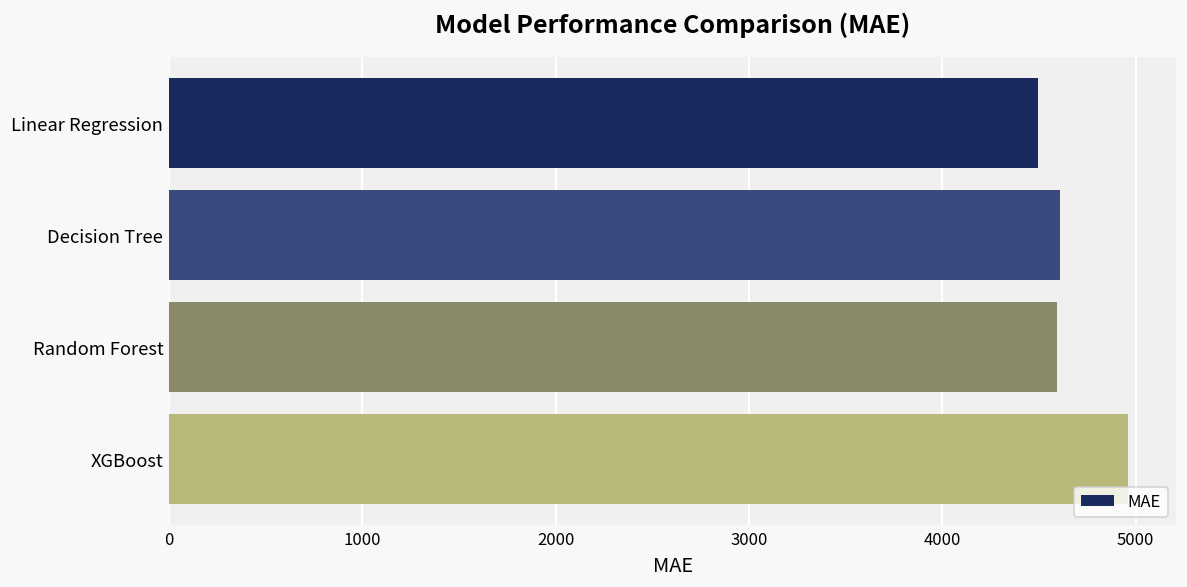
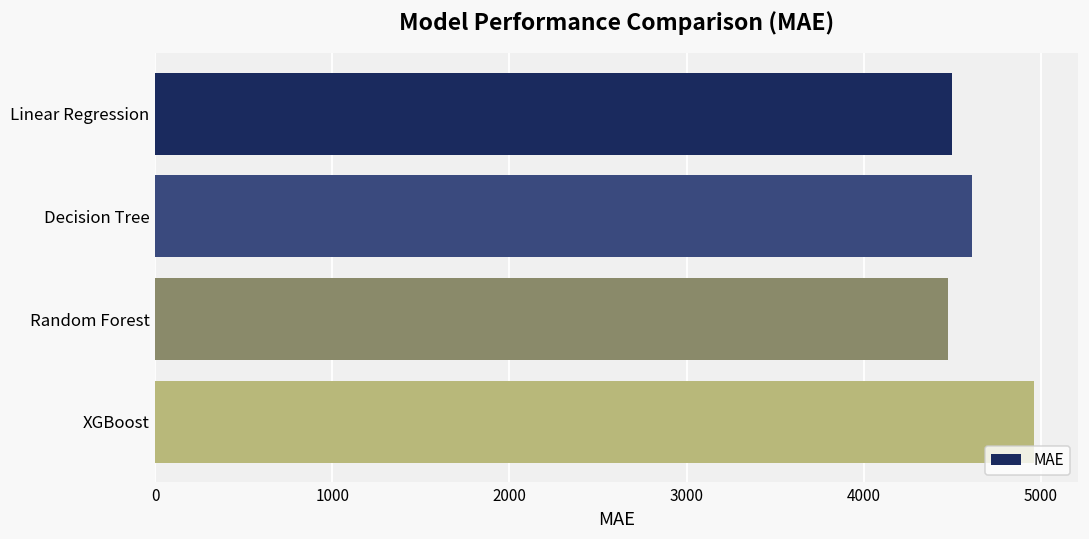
Random Forest: 4590 -> 4470
